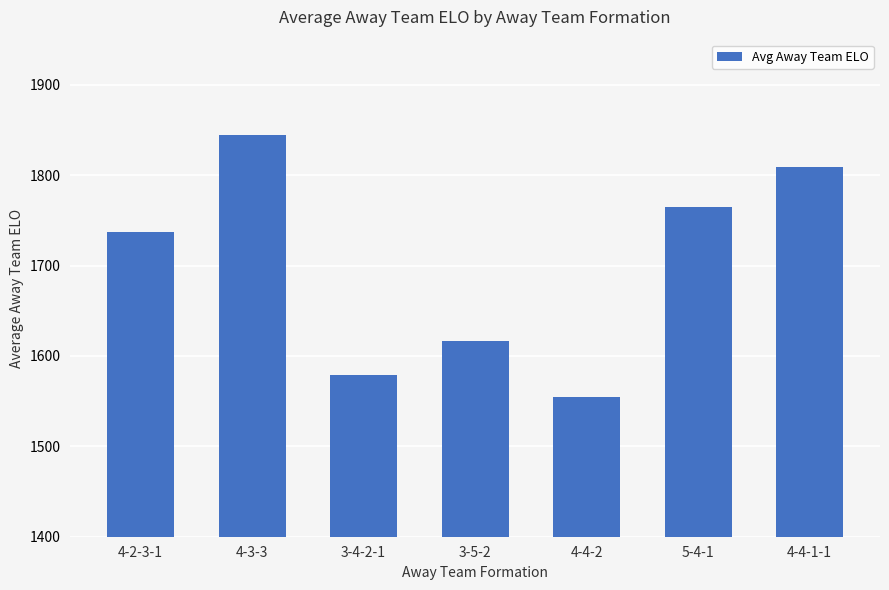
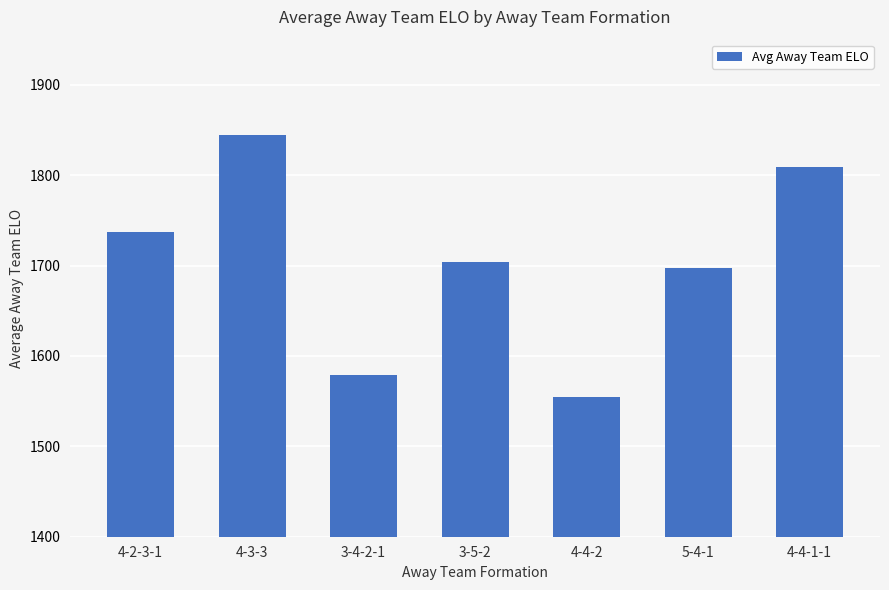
3-5-2: 1620 -> 1700
5-4-1: 1770 -> 1700
